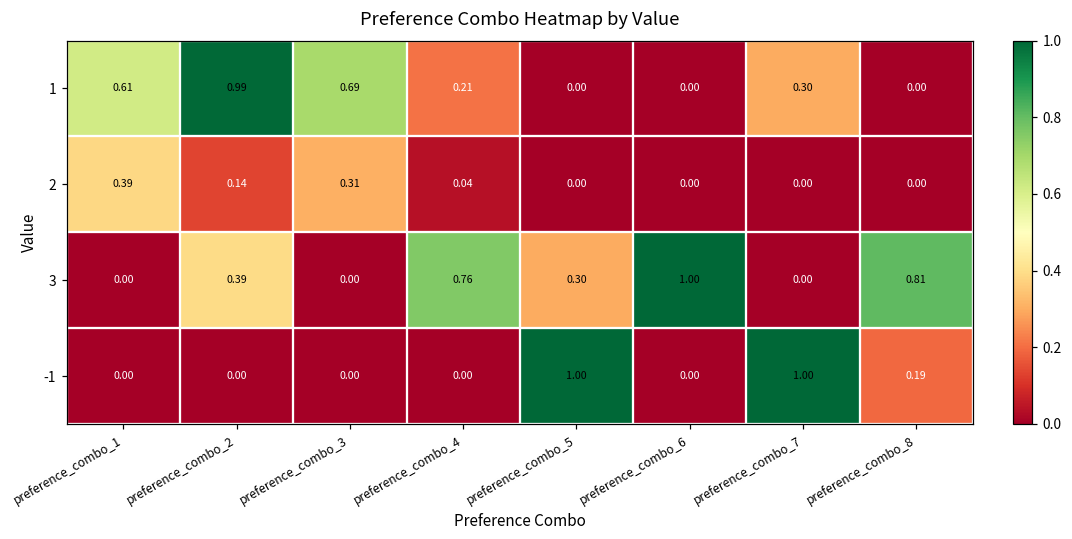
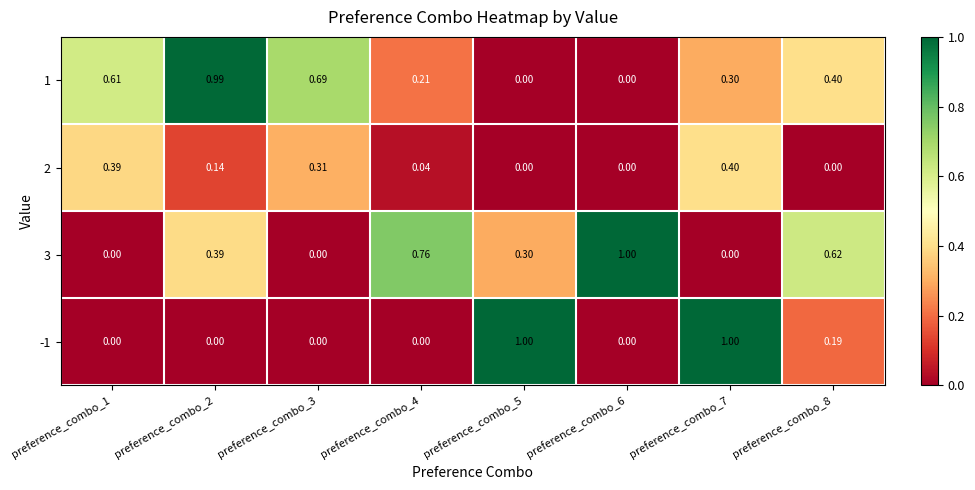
1, preference_combo_8: 0.00 -> 0.40
2, preference_combo_7: 0.00 -> 0.40
3, preference_combo_8: 0.81 -> 0.62
